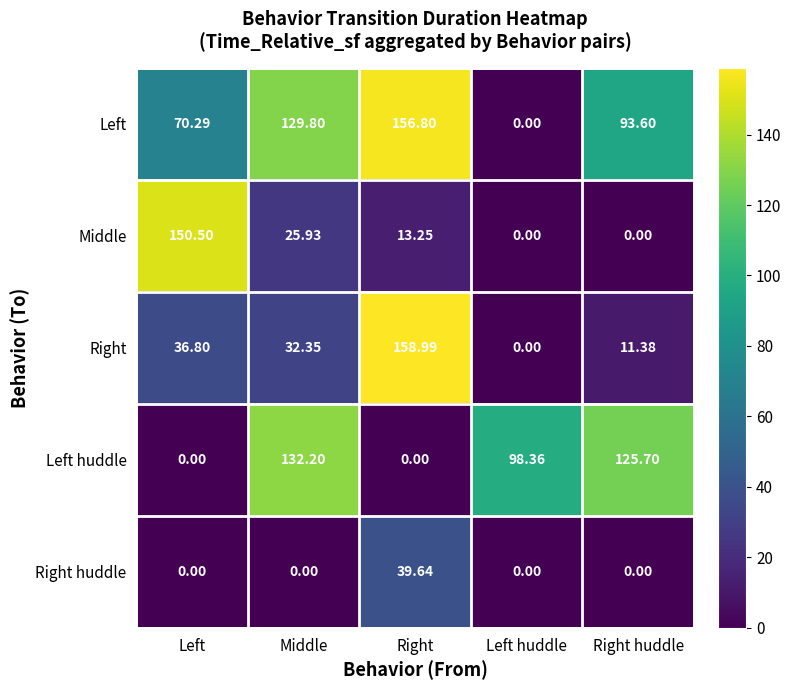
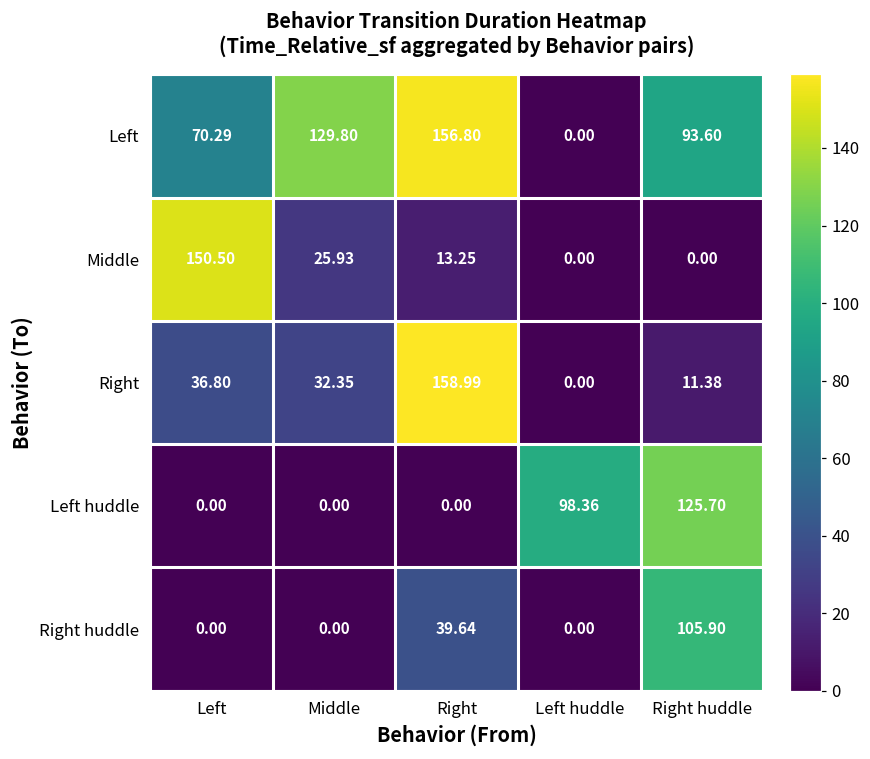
Left huddle, Middle: 132.20 -> 0.00
Right huddle, Right huddle: 0.00 -> 105.90
